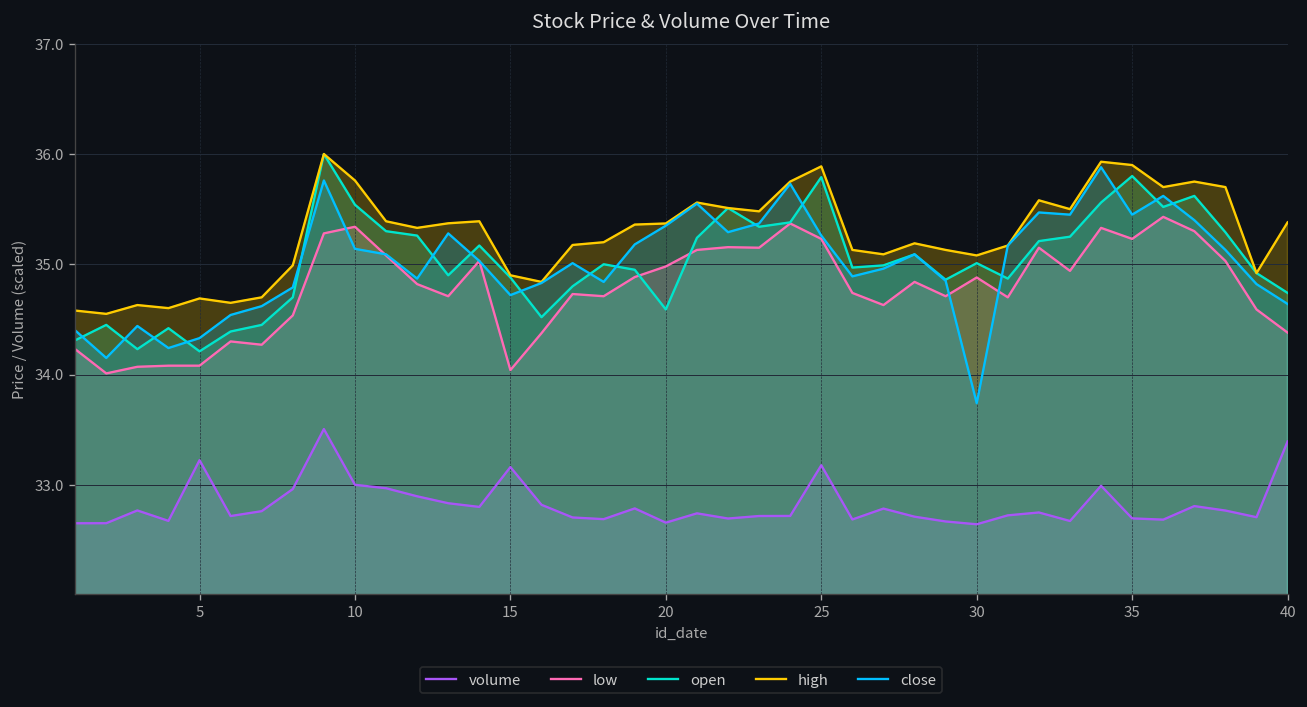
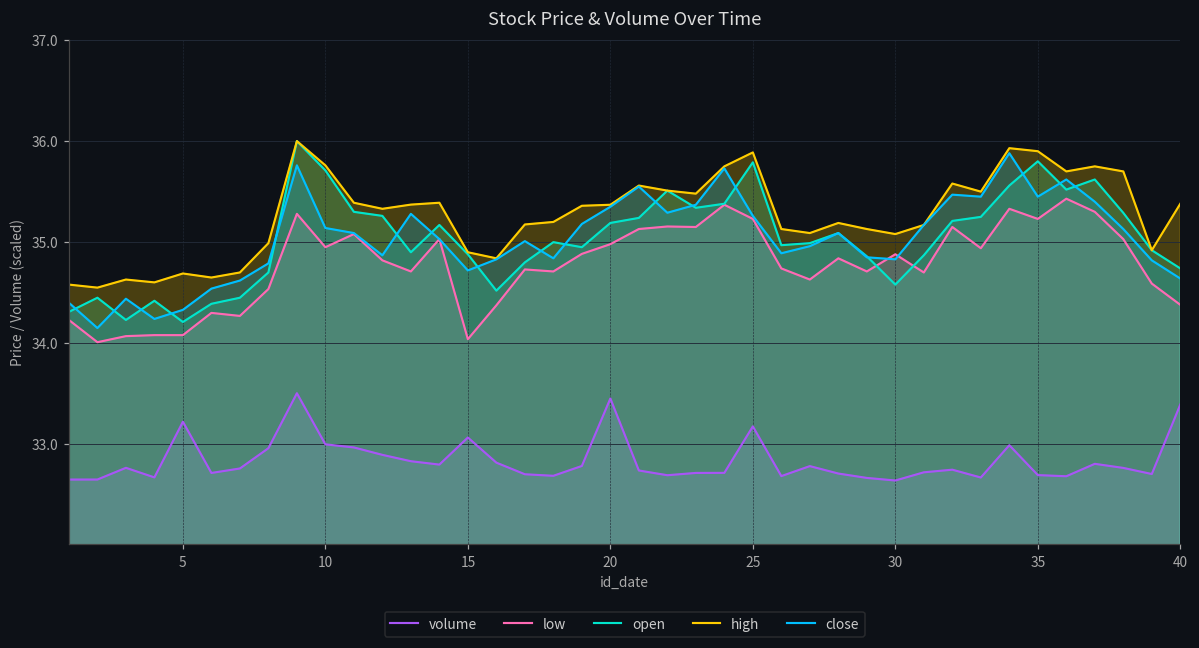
low, 10: 35.3 -> 35.0
open, 10: 35.5 -> 35.7
volume, 15: 33.2 -> 33.1
volume, 20: 32.7 -> 33.5
open, 20: 34.6 -> 35.2
open, 30: 35.0 -> 34.6
close, 30: 33.7 -> 34.8
